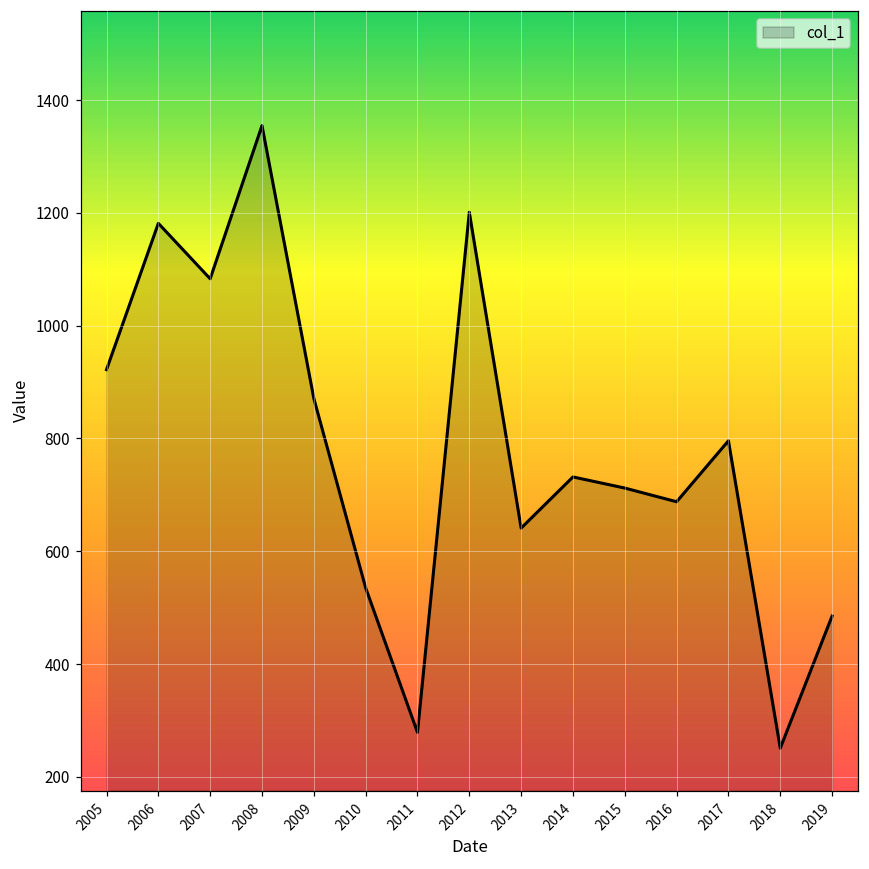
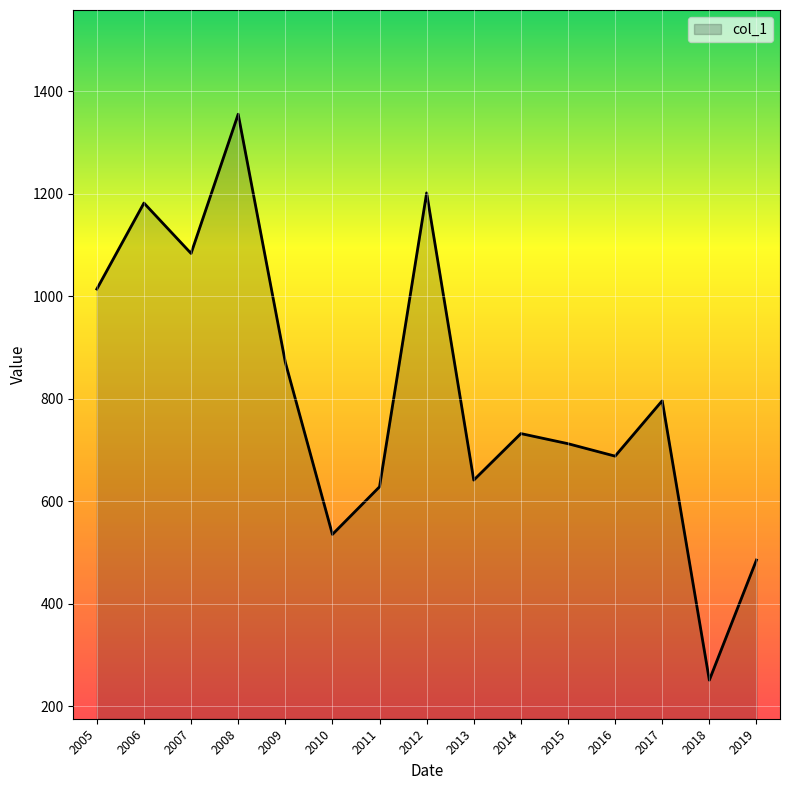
2005: 920 -> 1010
2011: 280 -> 630
